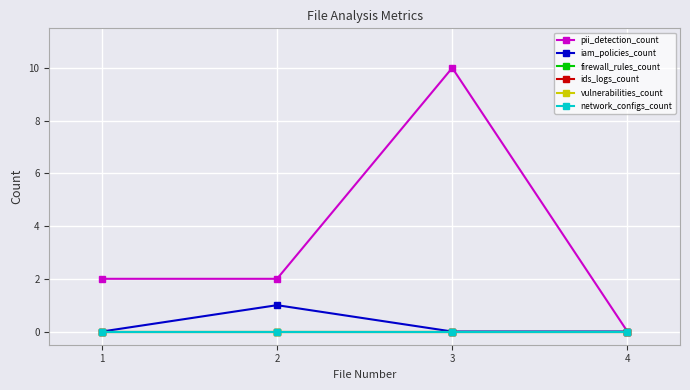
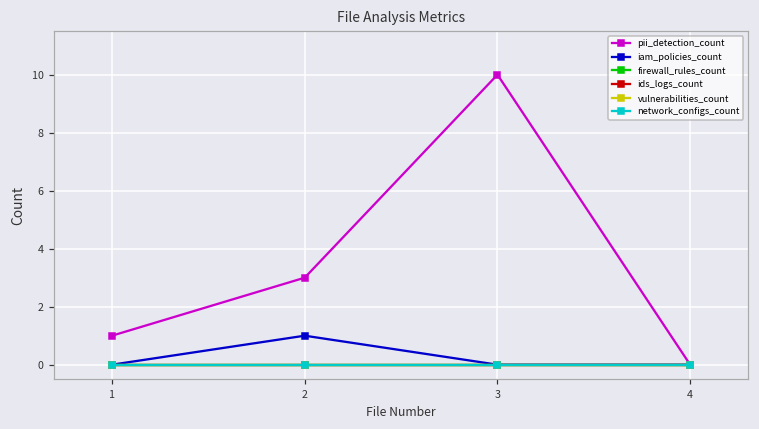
pii_detection_count, 1: 2 -> 1
pii_detection_count, 2: 2 -> 3
